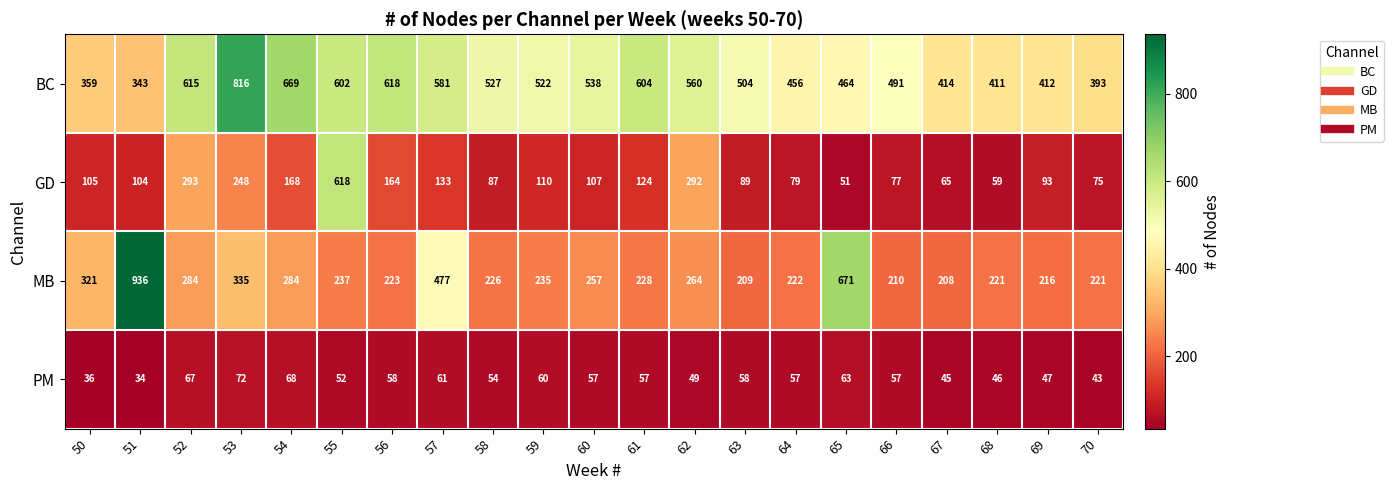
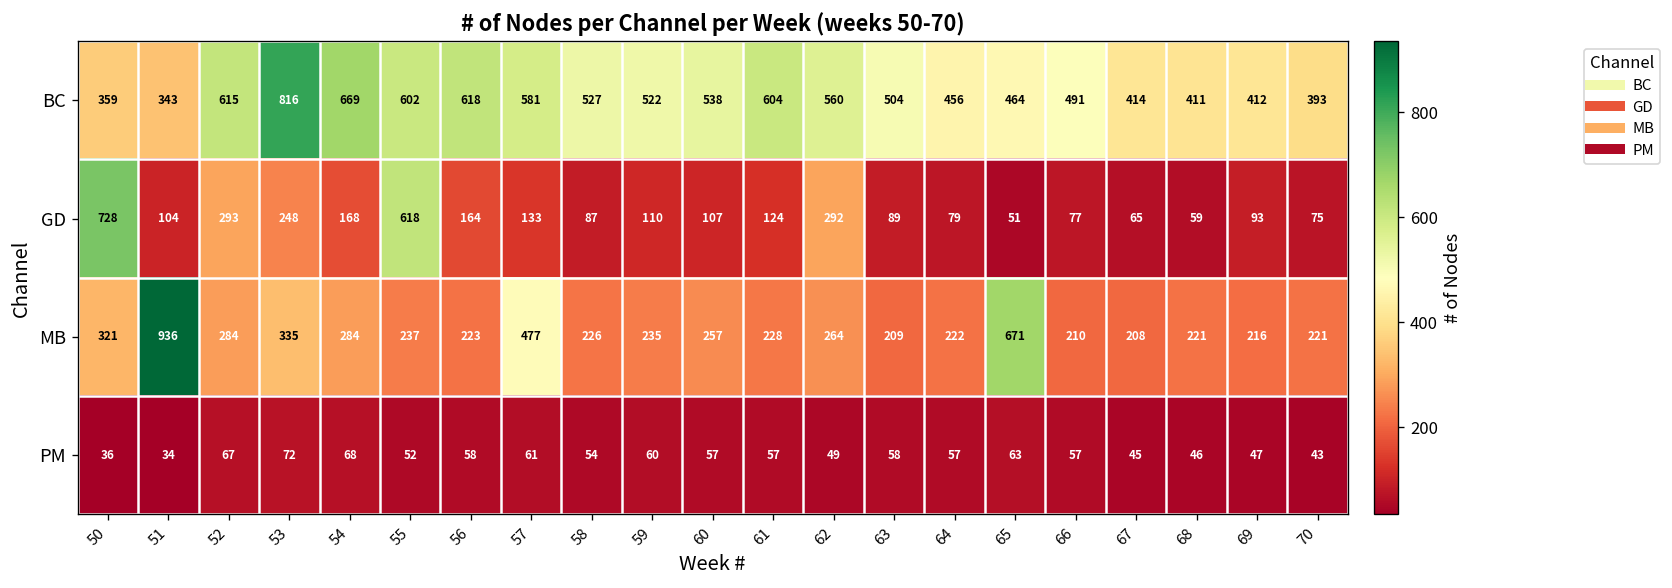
GD, 50: 105 -> 728
